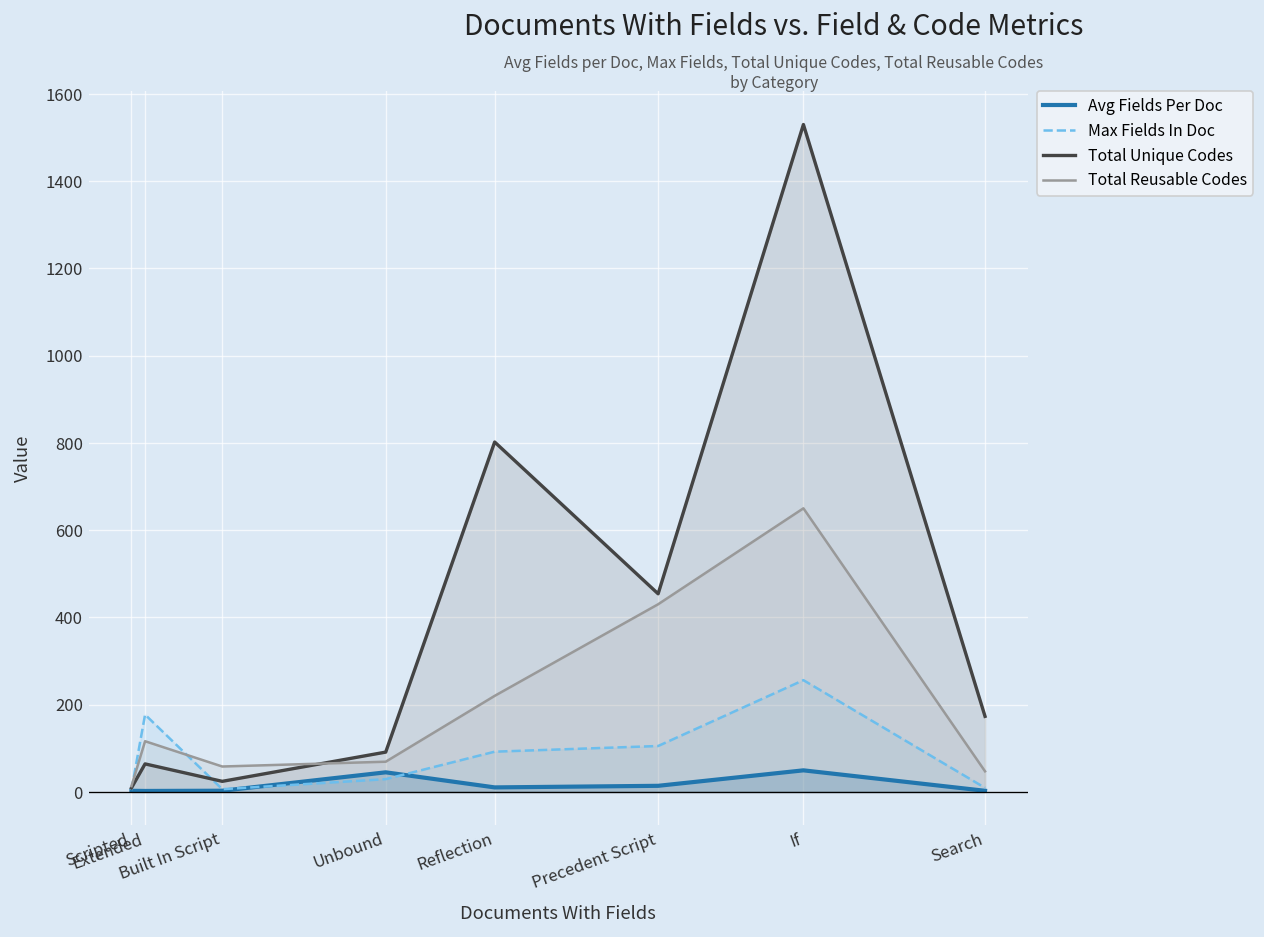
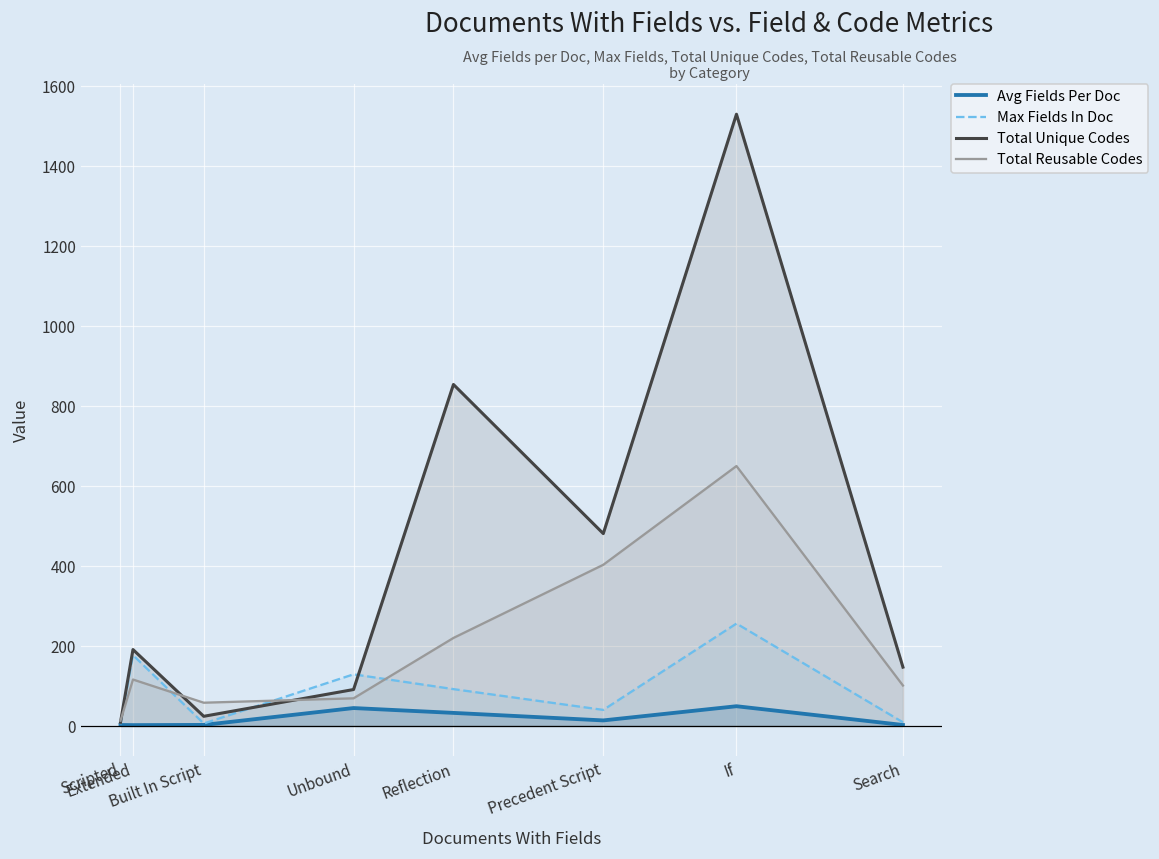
Total Unique Codes, Extended: 60 -> 190
Max Fields In Doc, Unbound: 30 -> 130
Avg Fields Per Doc, Reflection: 10 -> 30
Total Unique Codes, Reflection: 800 -> 850
Max Fields In Doc, Precedent Script: 110 -> 40
Total Unique Codes, Precedent Script: 450 -> 480
Total Reusable Codes, Precedent Script: 430 -> 400
Total Unique Codes, Search: 170 -> 150
Total Reusable Codes, Search: 50 -> 100
